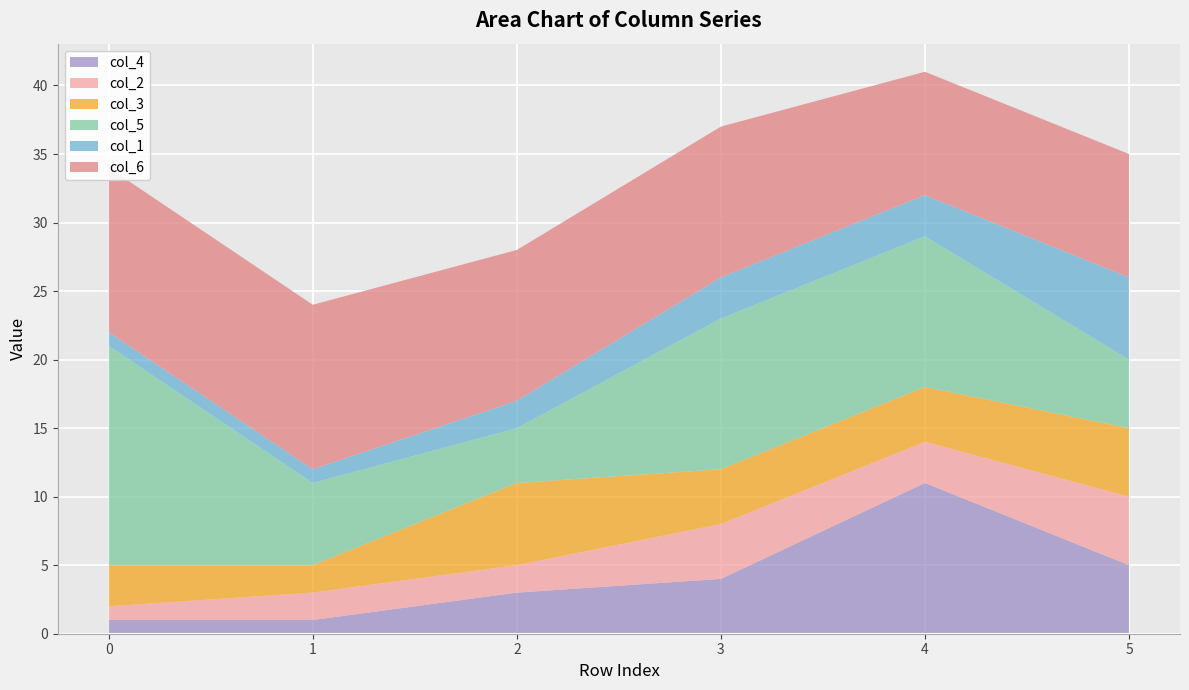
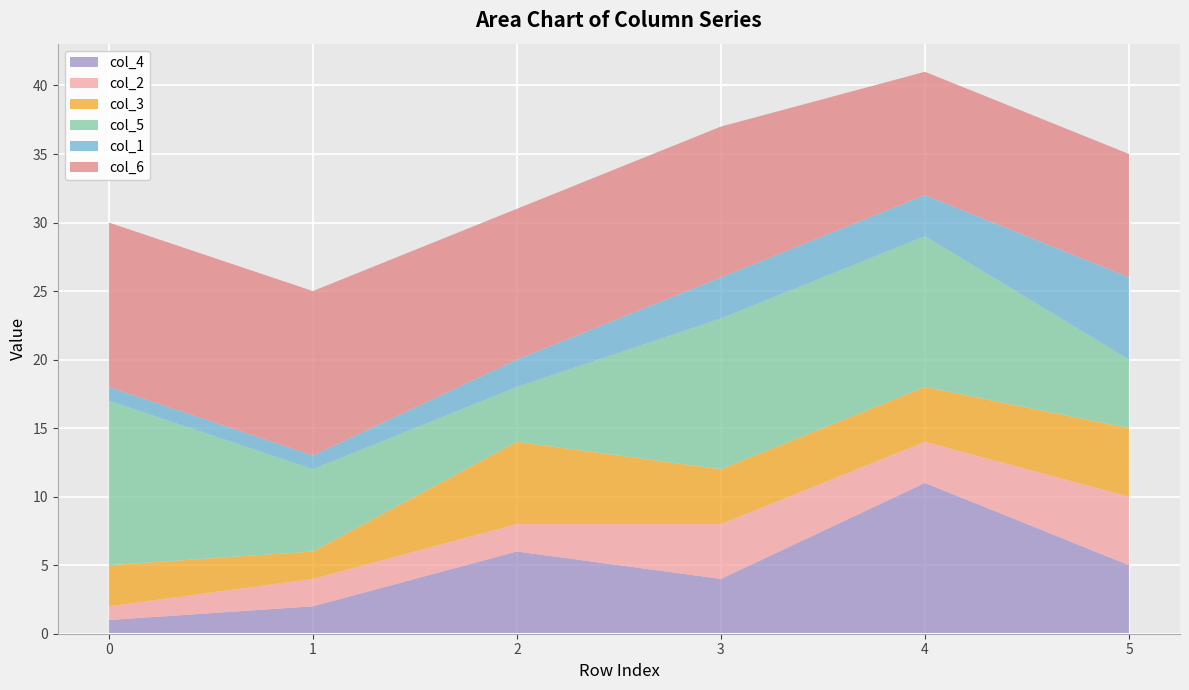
col_5, 0: 16 -> 12
col_4, 1: 1 -> 2
col_4, 2: 3 -> 6
